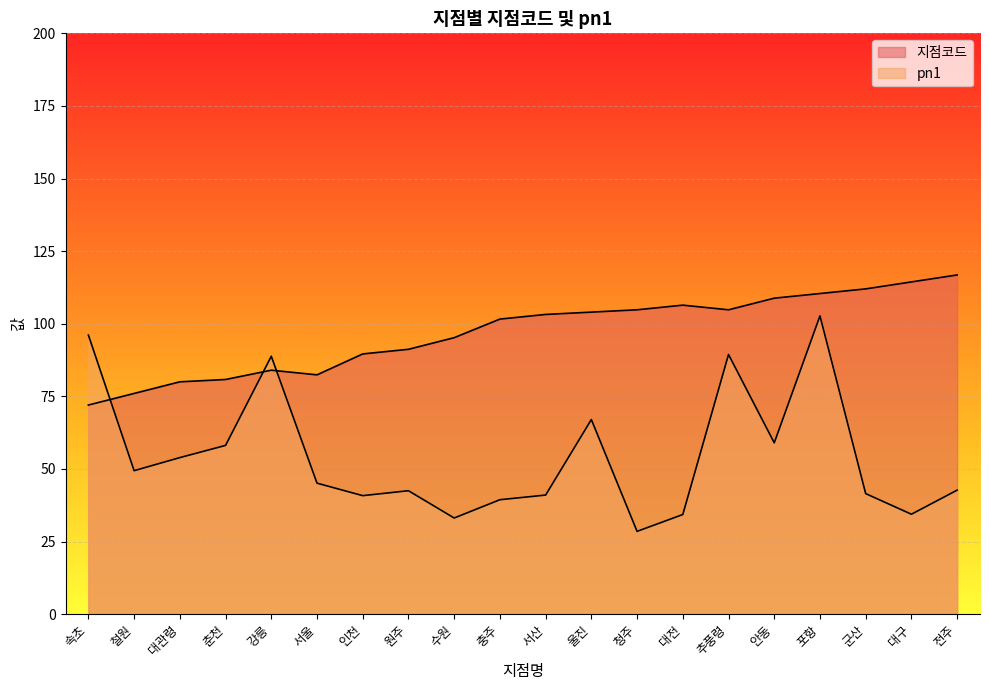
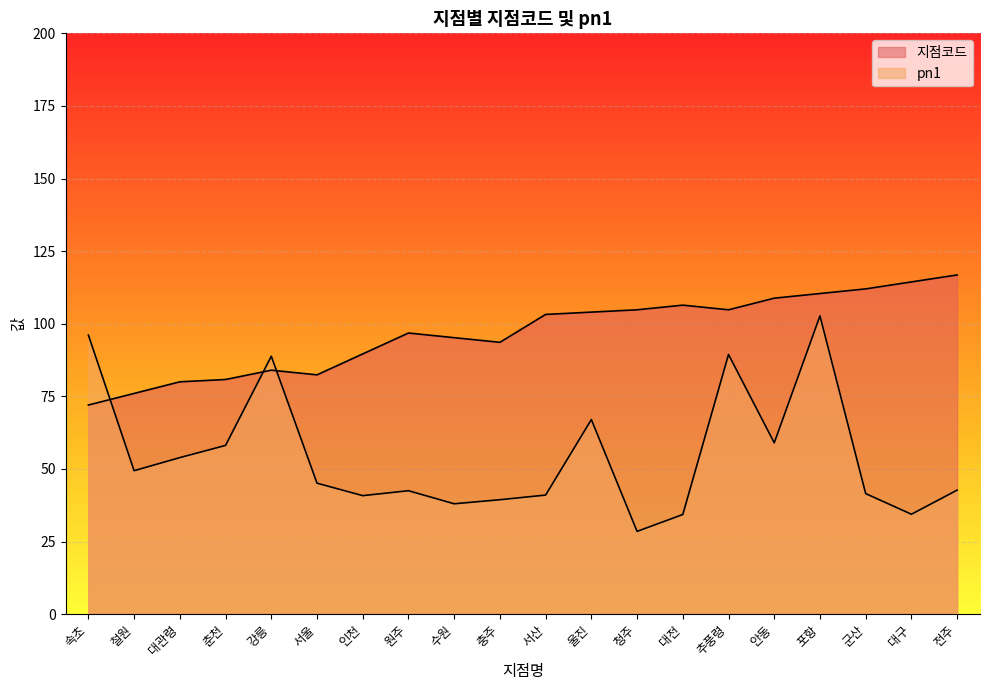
지점코드, 원주: 91 -> 97
pn1, 수원: 33 -> 38
지점코드, 충주: 102 -> 94
